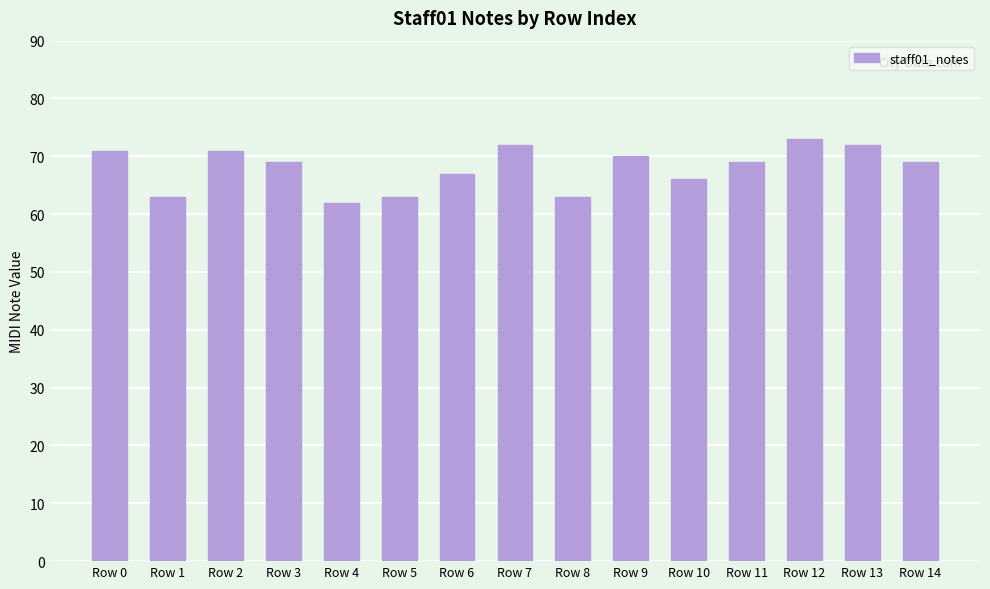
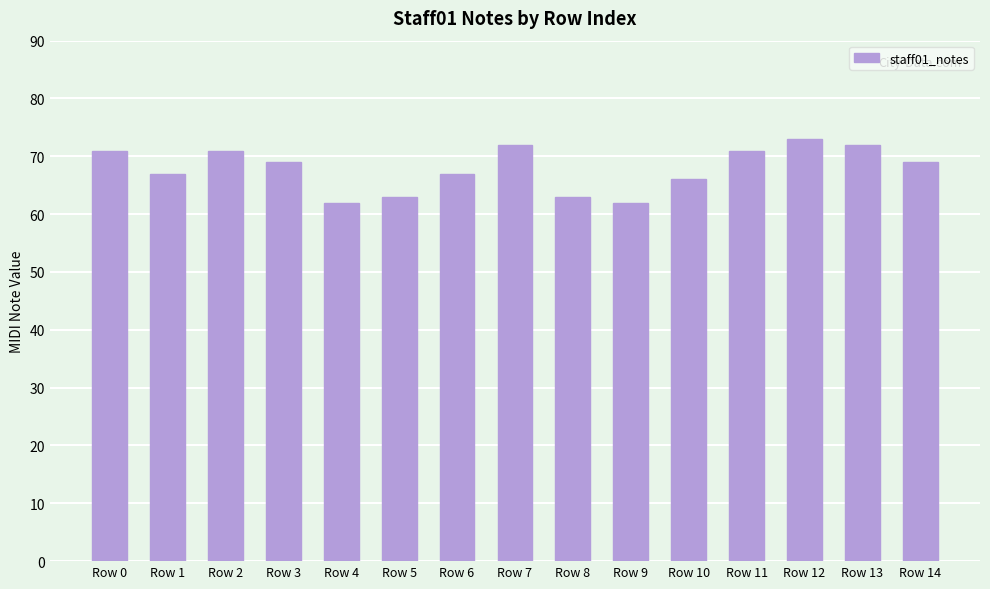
Row 1: 63 -> 67
Row 9: 70 -> 62
Row 11: 69 -> 71
